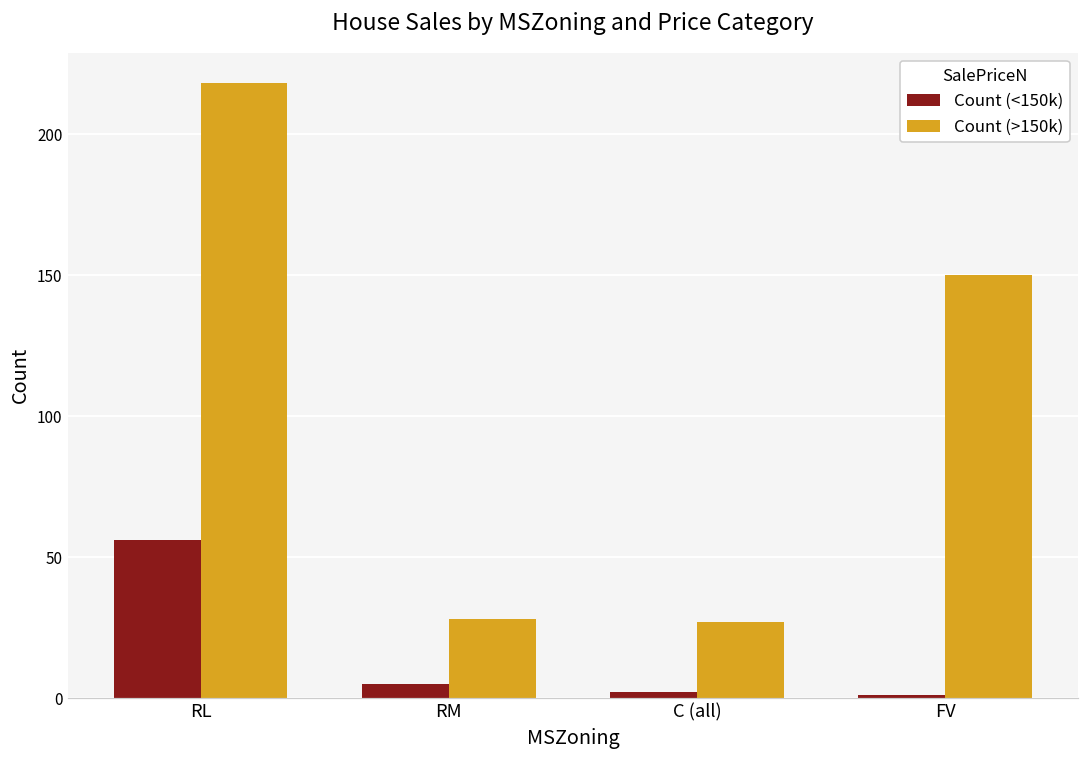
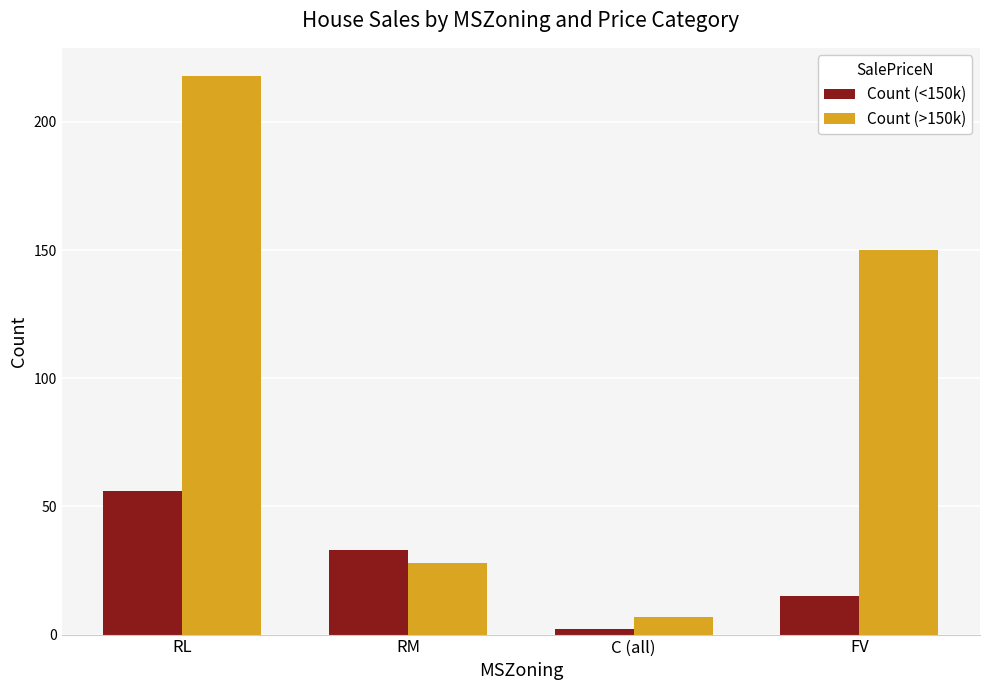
Count (<150k), RM: 5 -> 33
Count (>150k), C (all): 27 -> 7
Count (<150k), FV: 1 -> 15
